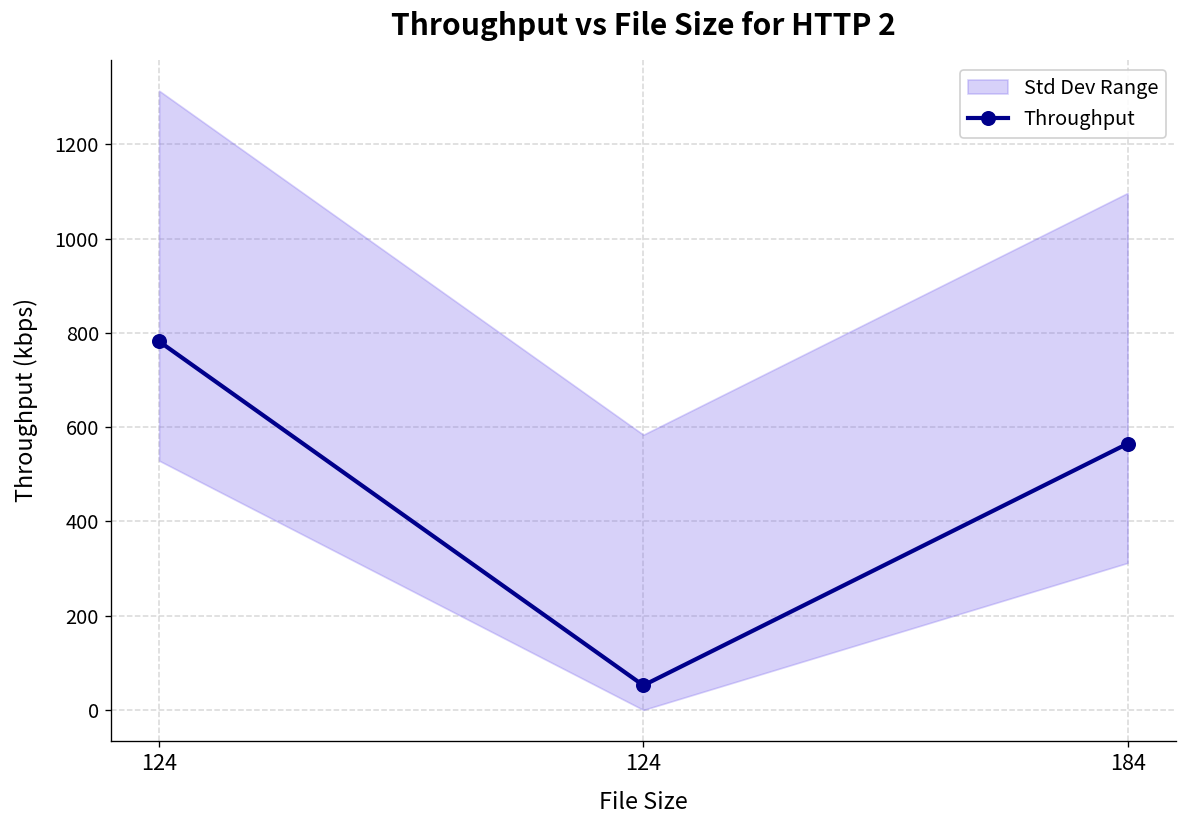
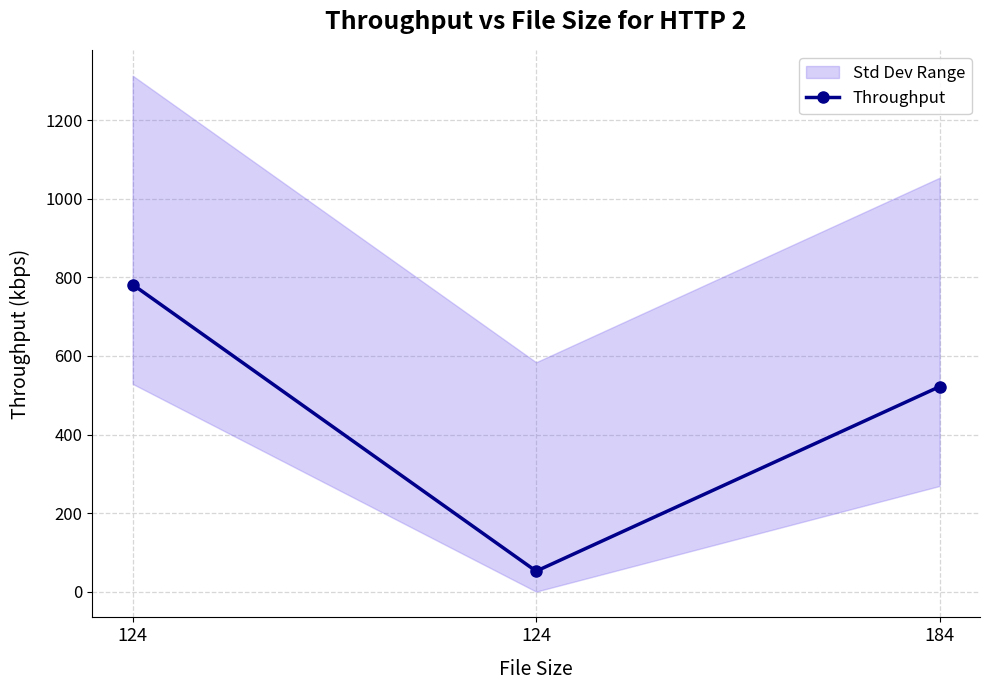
Throughput, 184: 570 -> 520
